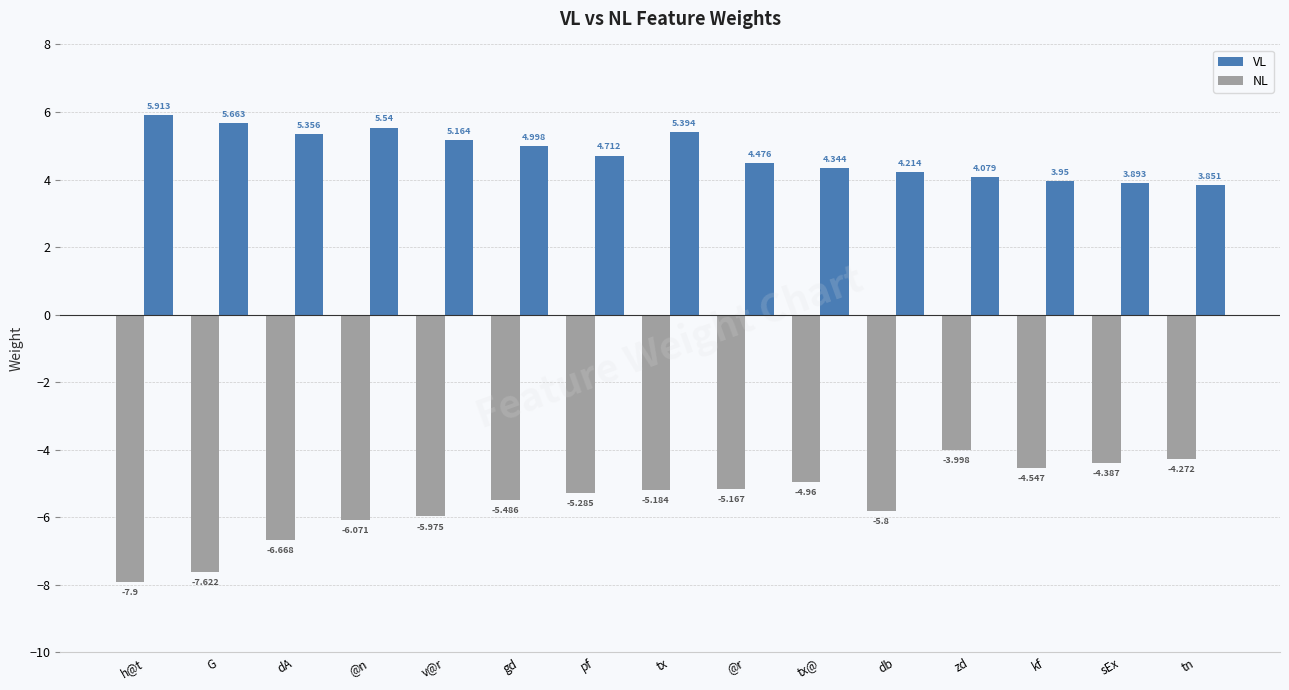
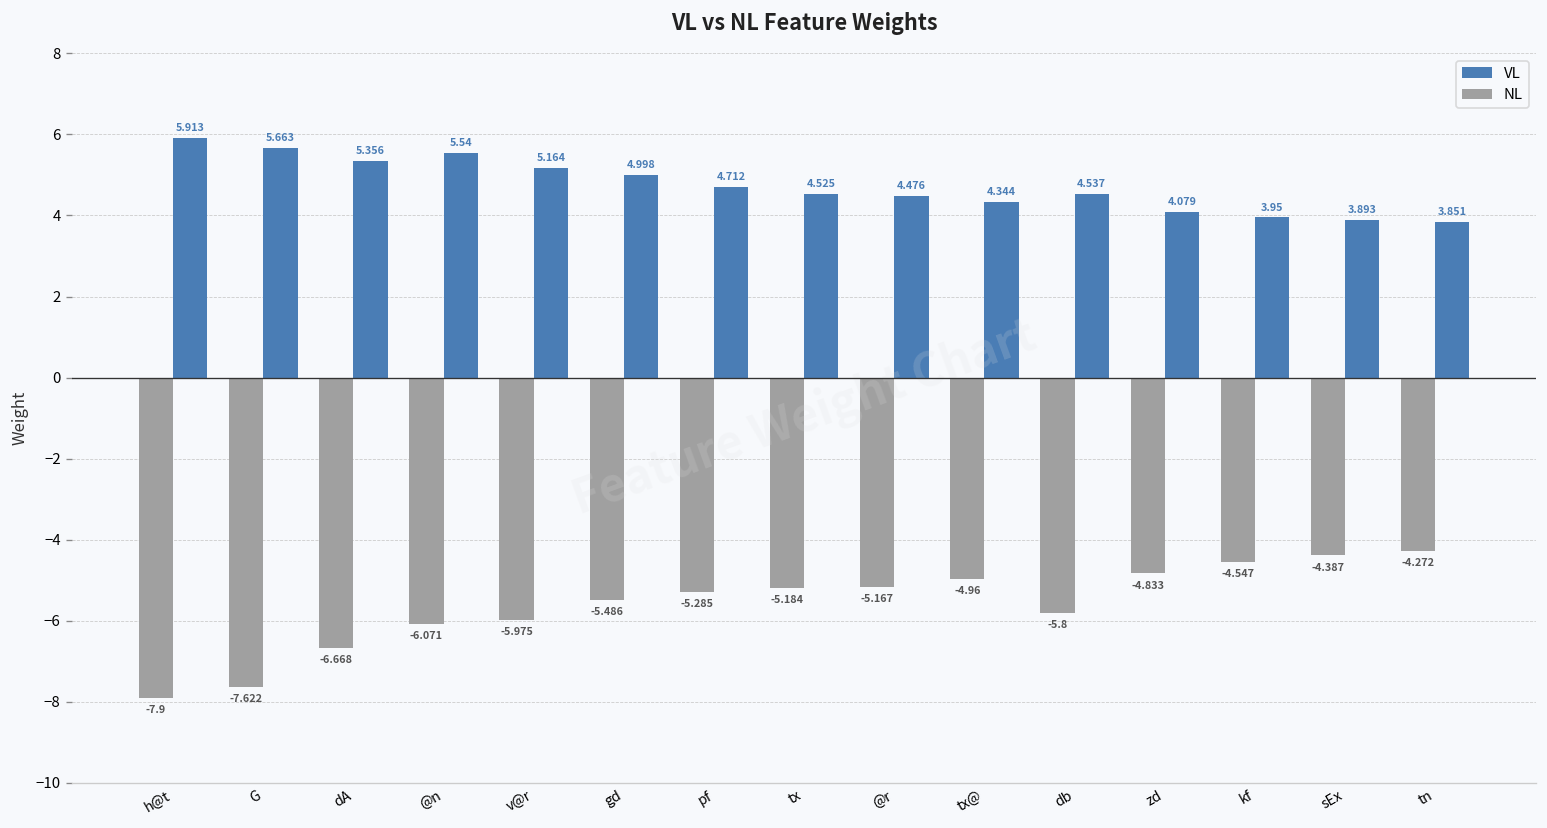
VL, tx: 5.394 -> 4.525
VL, db: 4.214 -> 4.537
NL, zd: -3.998 -> -4.833
